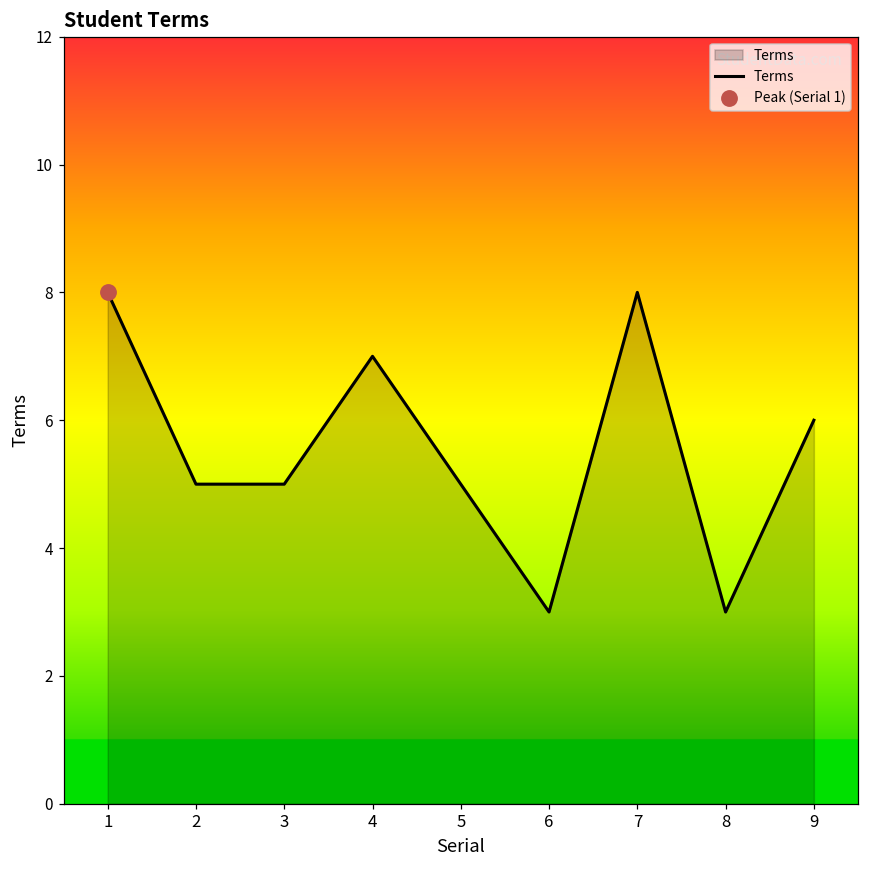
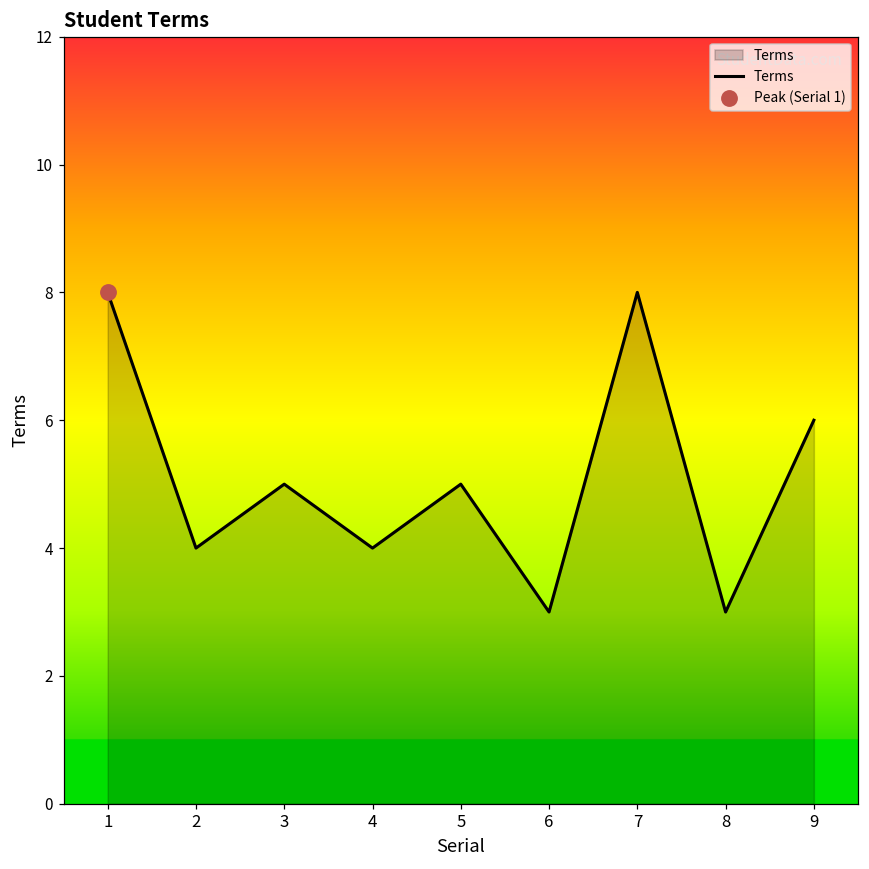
Terms, 2: 5 -> 4
Terms, 4: 7 -> 4
